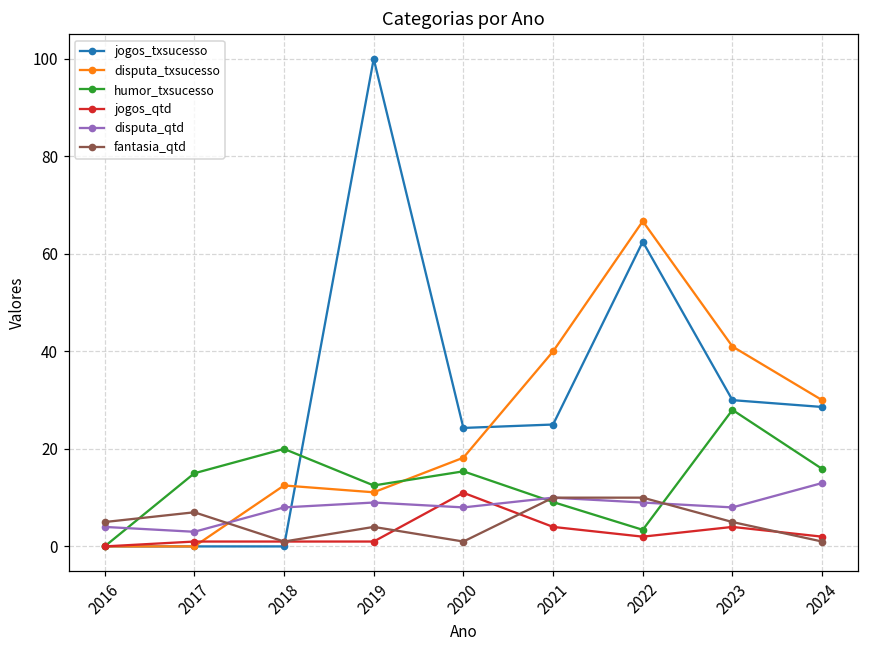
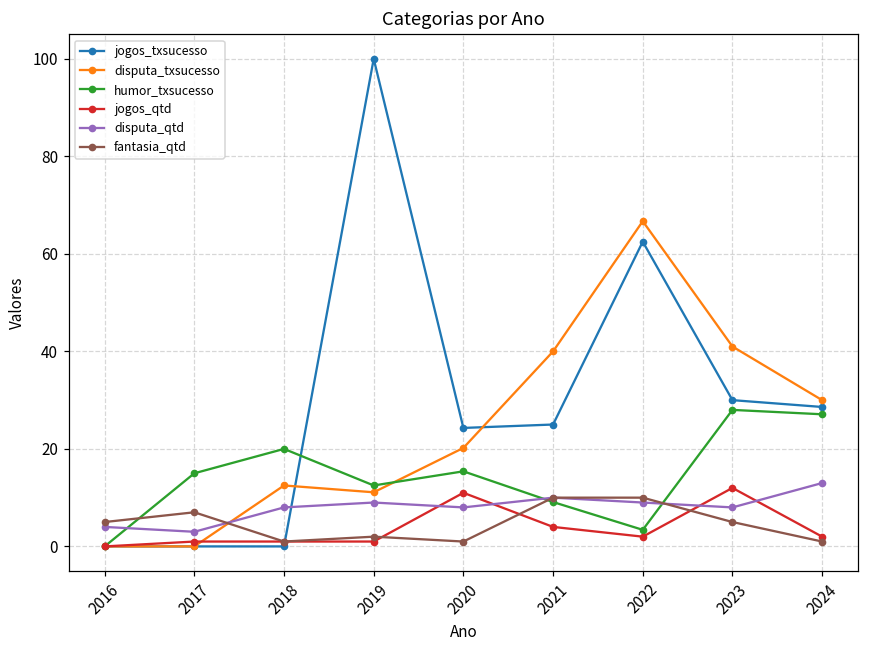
fantasia_qtd, 2019: 4 -> 2
disputa_txsucesso, 2020: 18 -> 20
jogos_qtd, 2023: 4 -> 12
humor_txsucesso, 2024: 16 -> 27
